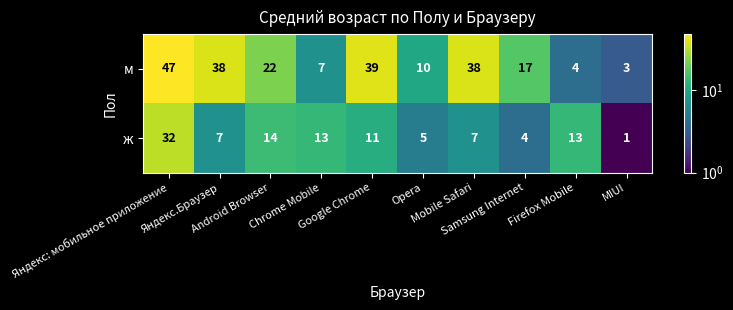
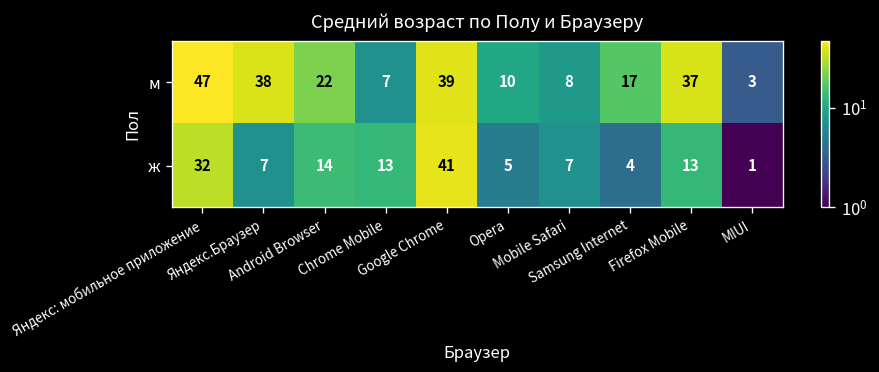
м, Mobile Safari: 38 -> 8
м, Firefox Mobile: 4 -> 37
ж, Google Chrome: 11 -> 41
